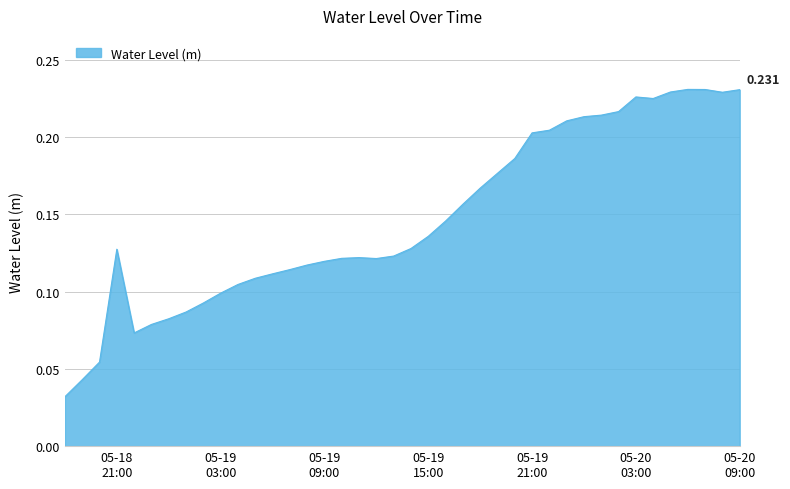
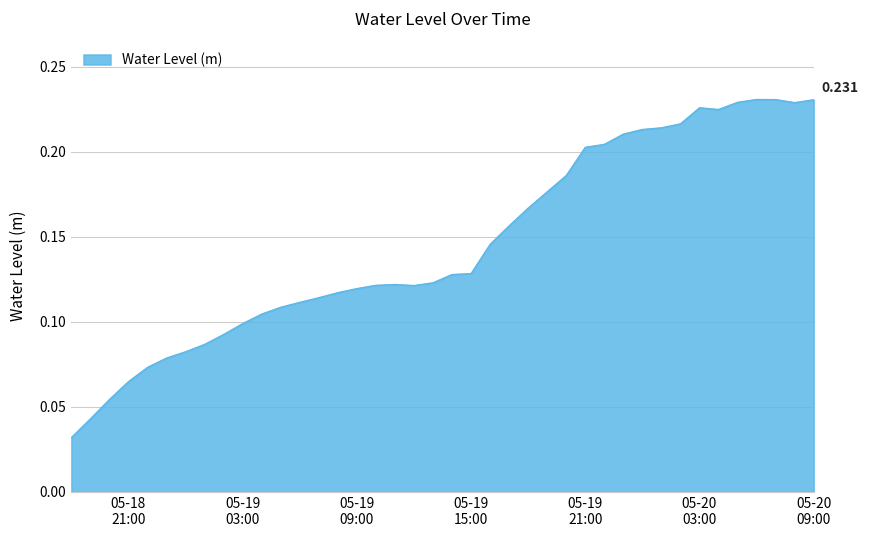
05-18 21:00: 0.127 -> 0.065
05-19 15:00: 0.136 -> 0.128
